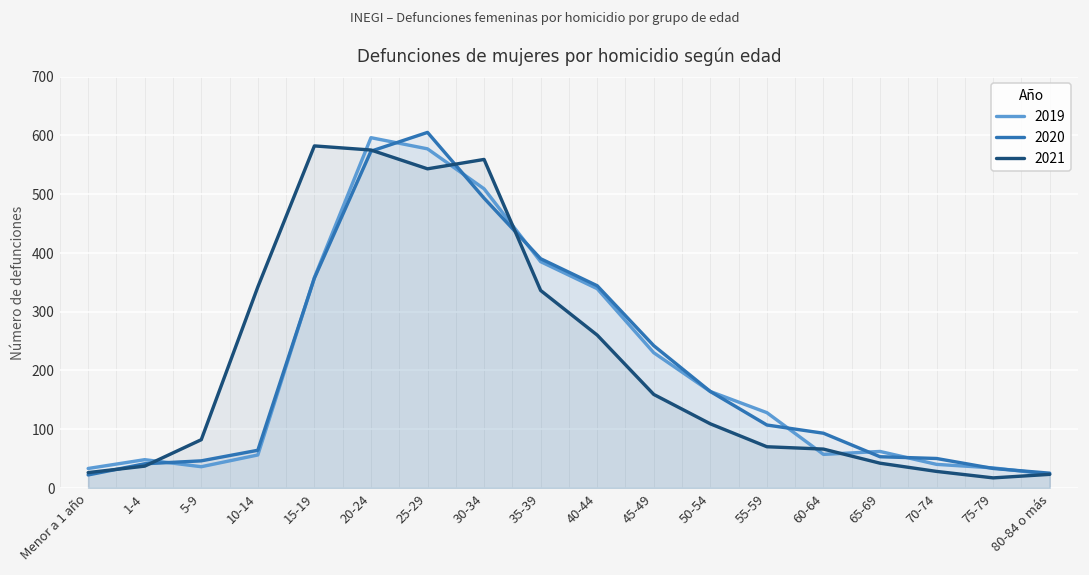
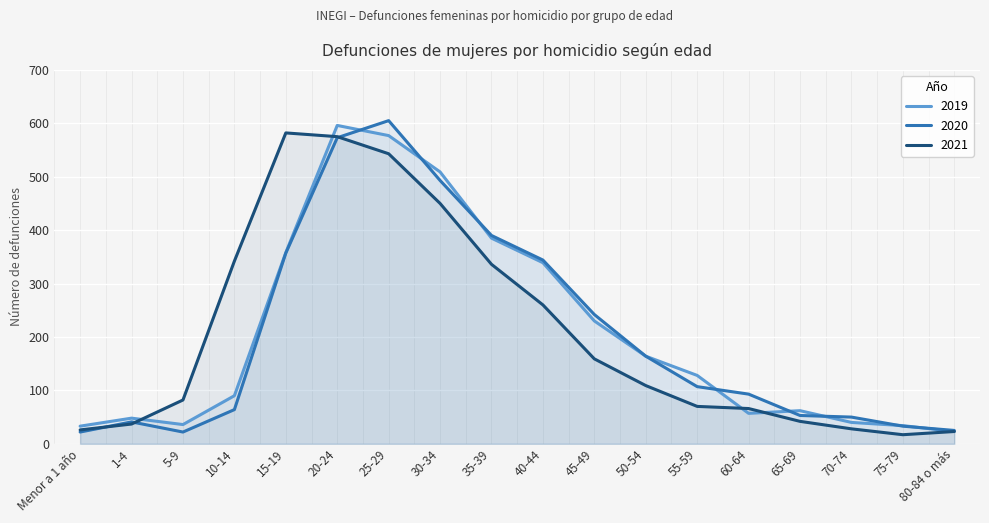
2020, 5-9: 50 -> 20
2019, 10-14: 60 -> 90
2021, 30-34: 560 -> 450
